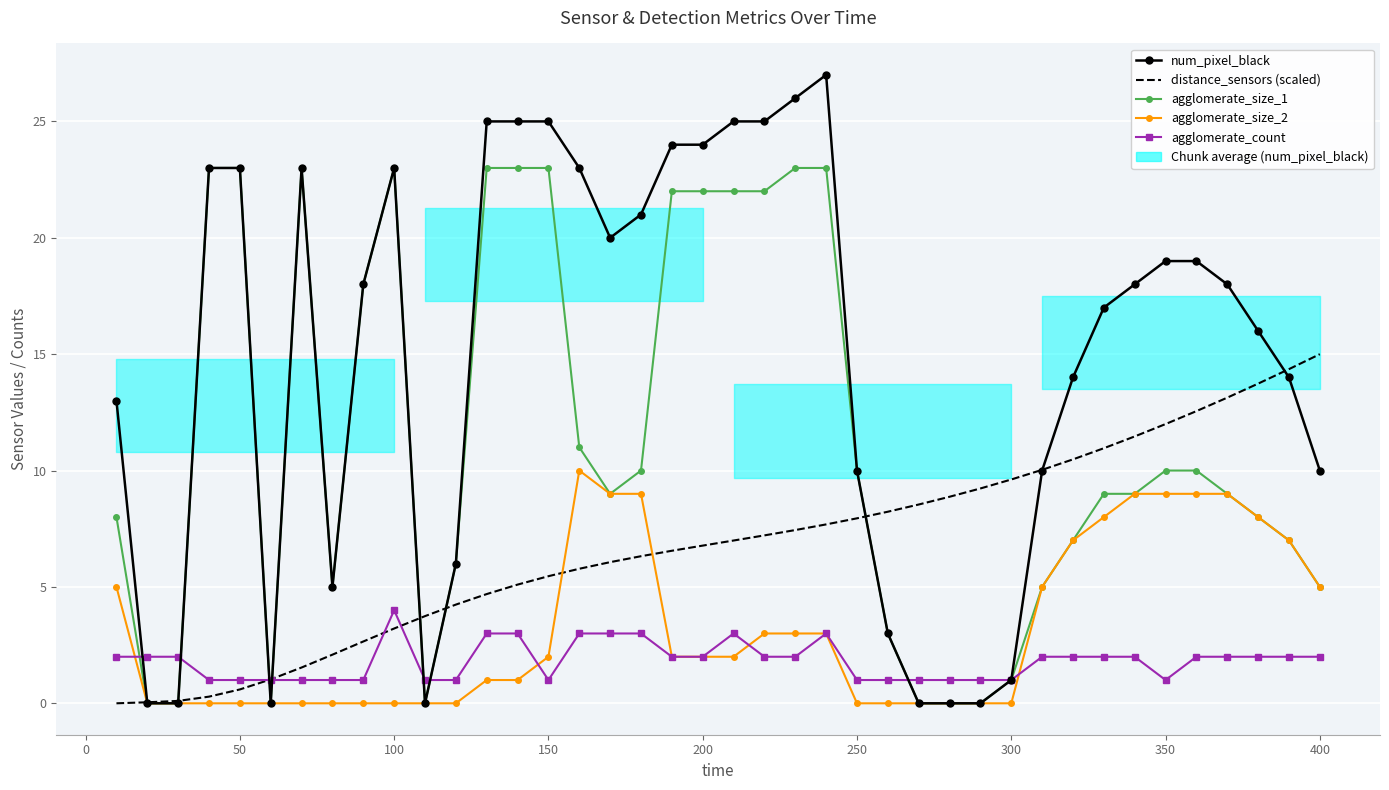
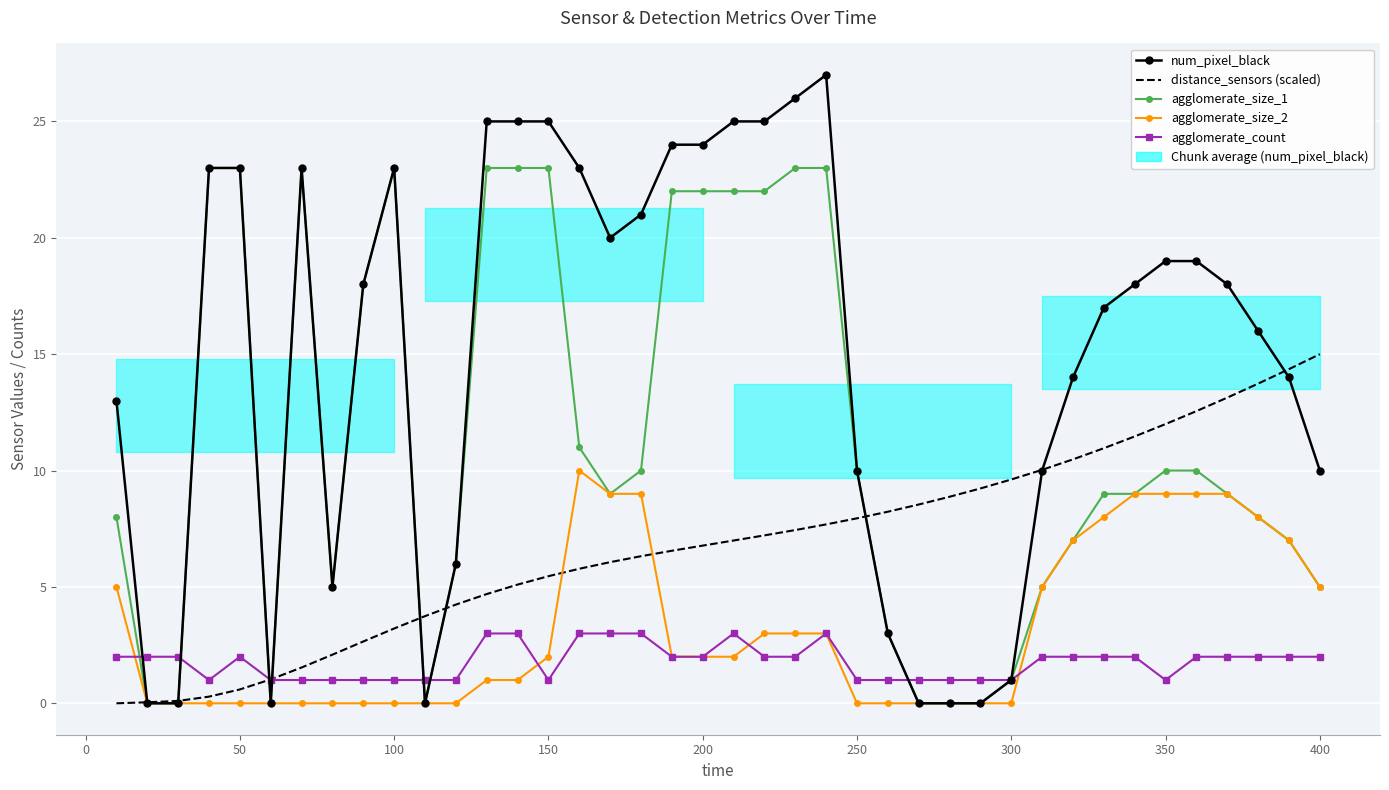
agglomerate_count, 50: 1 -> 2
agglomerate_count, 100: 4 -> 1
